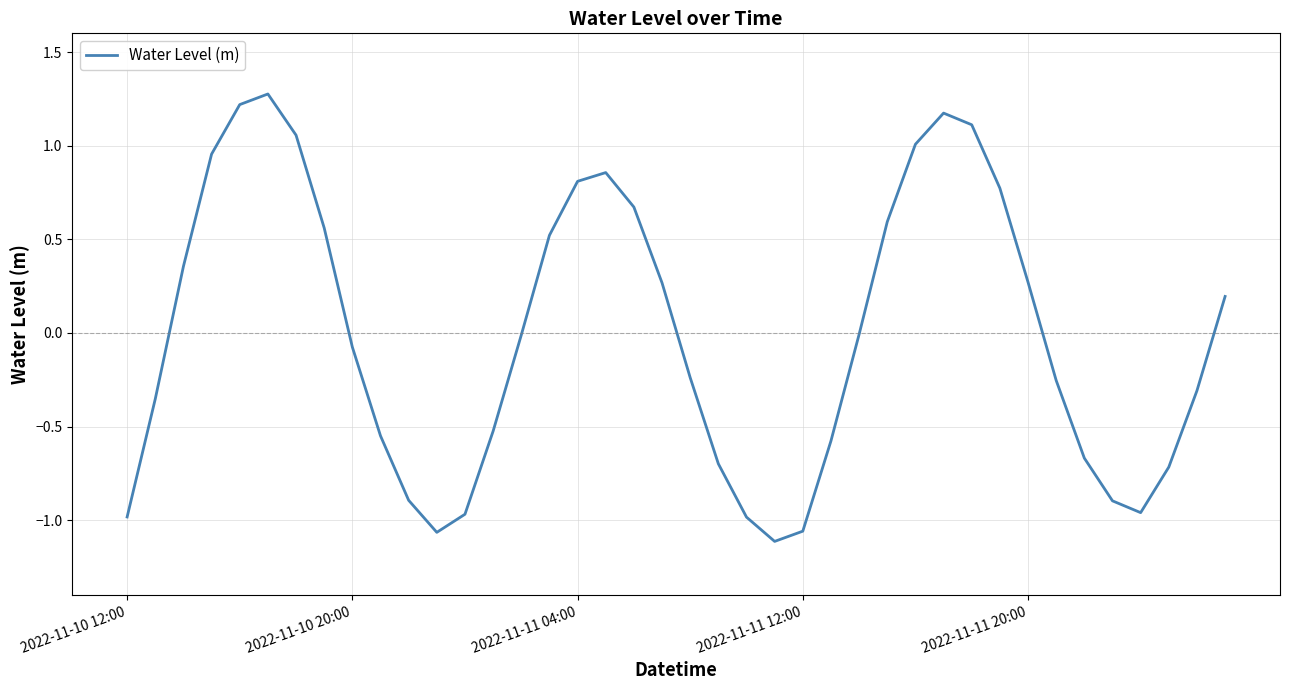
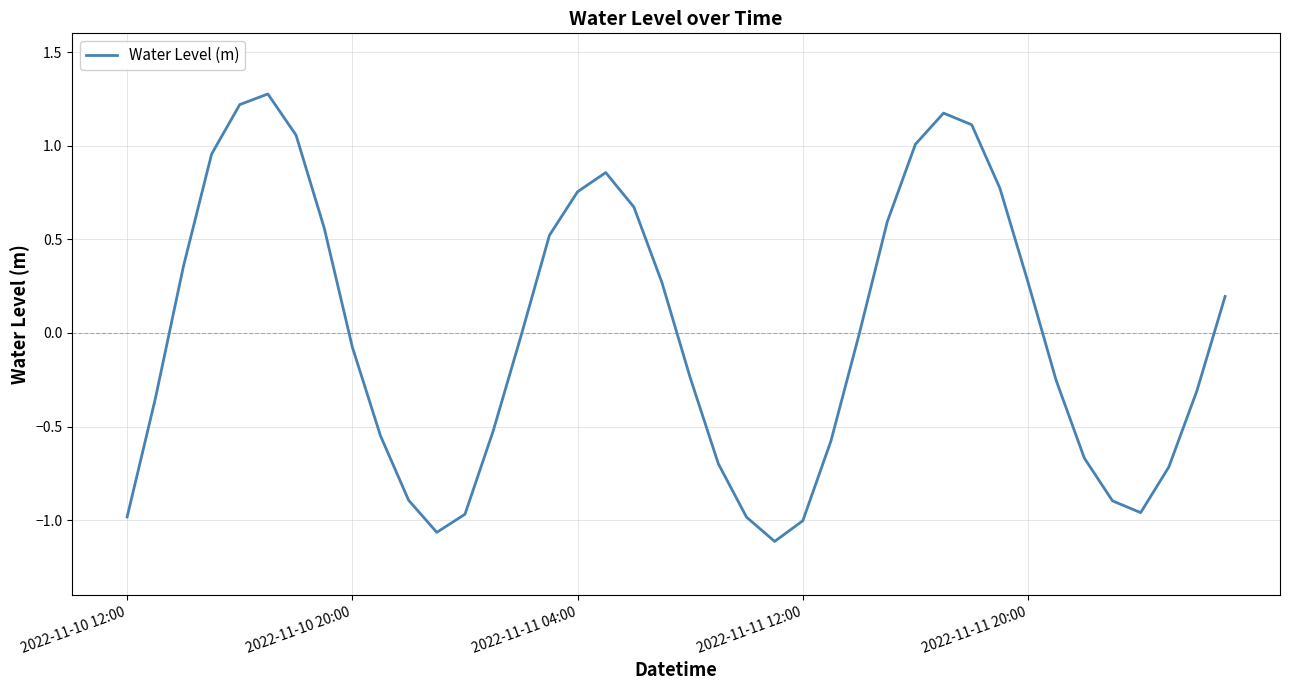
2022-11-11 04:00: 0.81 -> 0.75
2022-11-11 12:00: -1.06 -> -1.00
